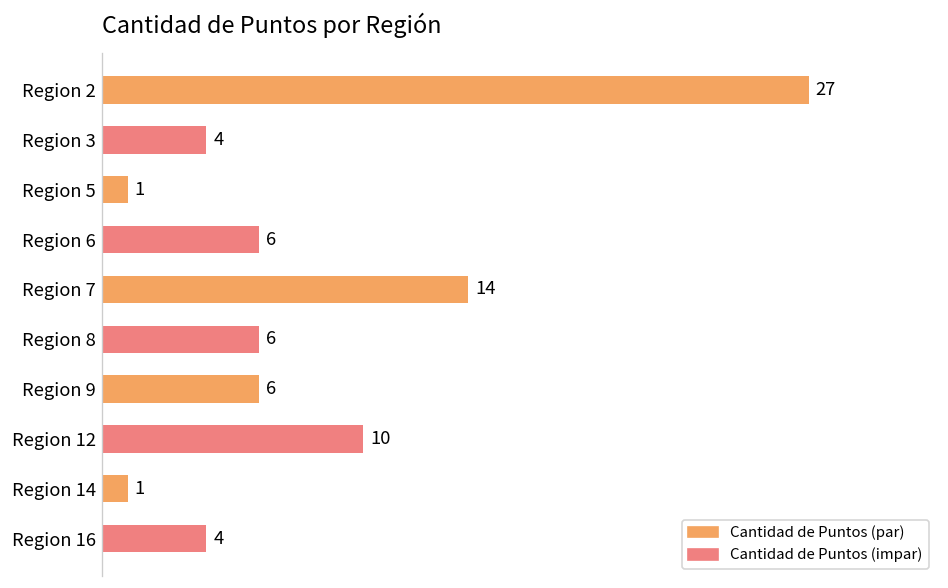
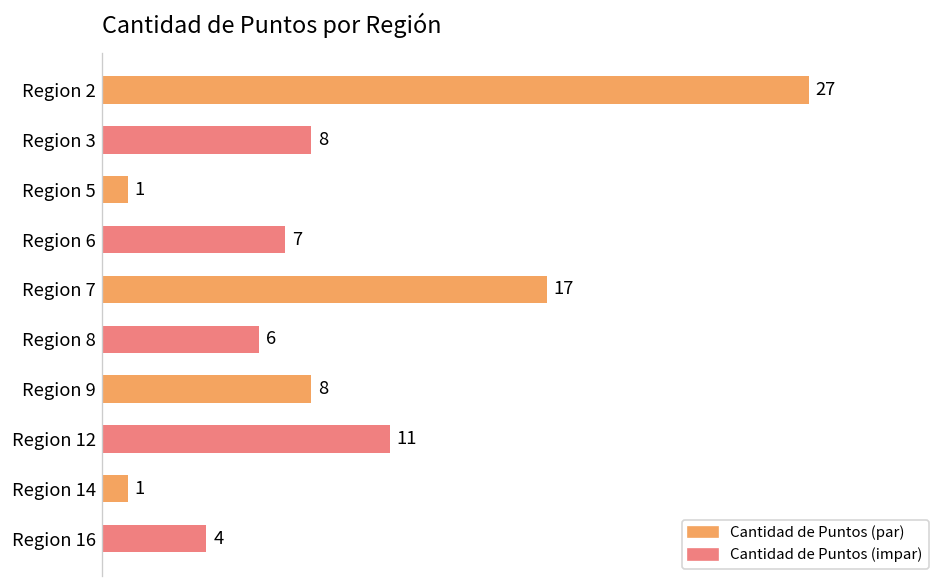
Region 3: 4 -> 8
Region 6: 6 -> 7
Region 7: 14 -> 17
Region 9: 6 -> 8
Region 12: 10 -> 11
